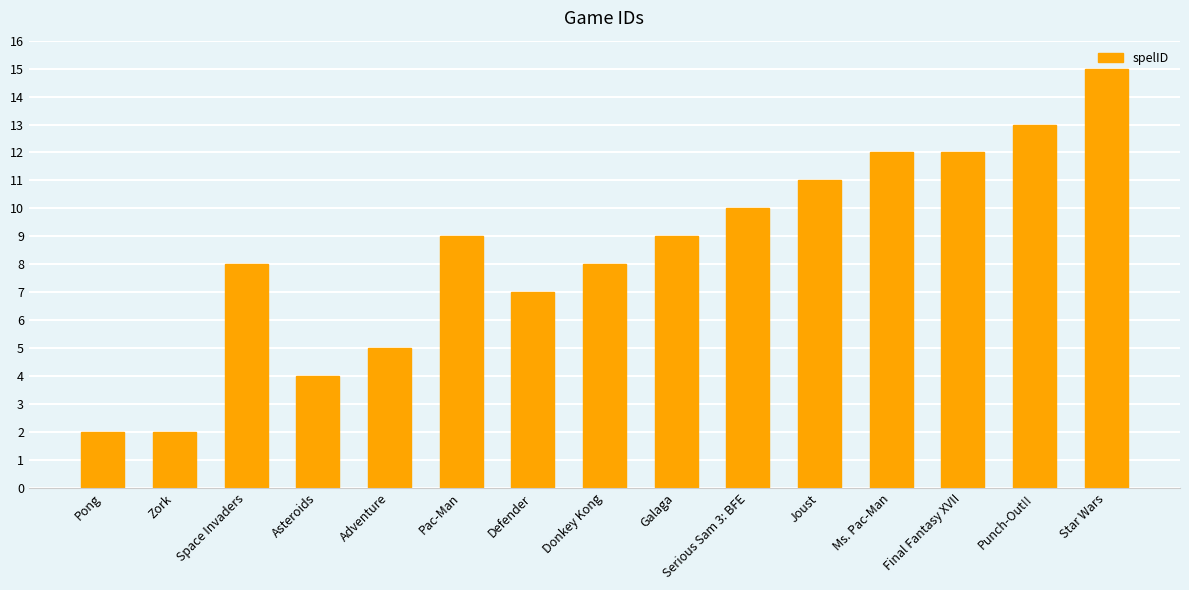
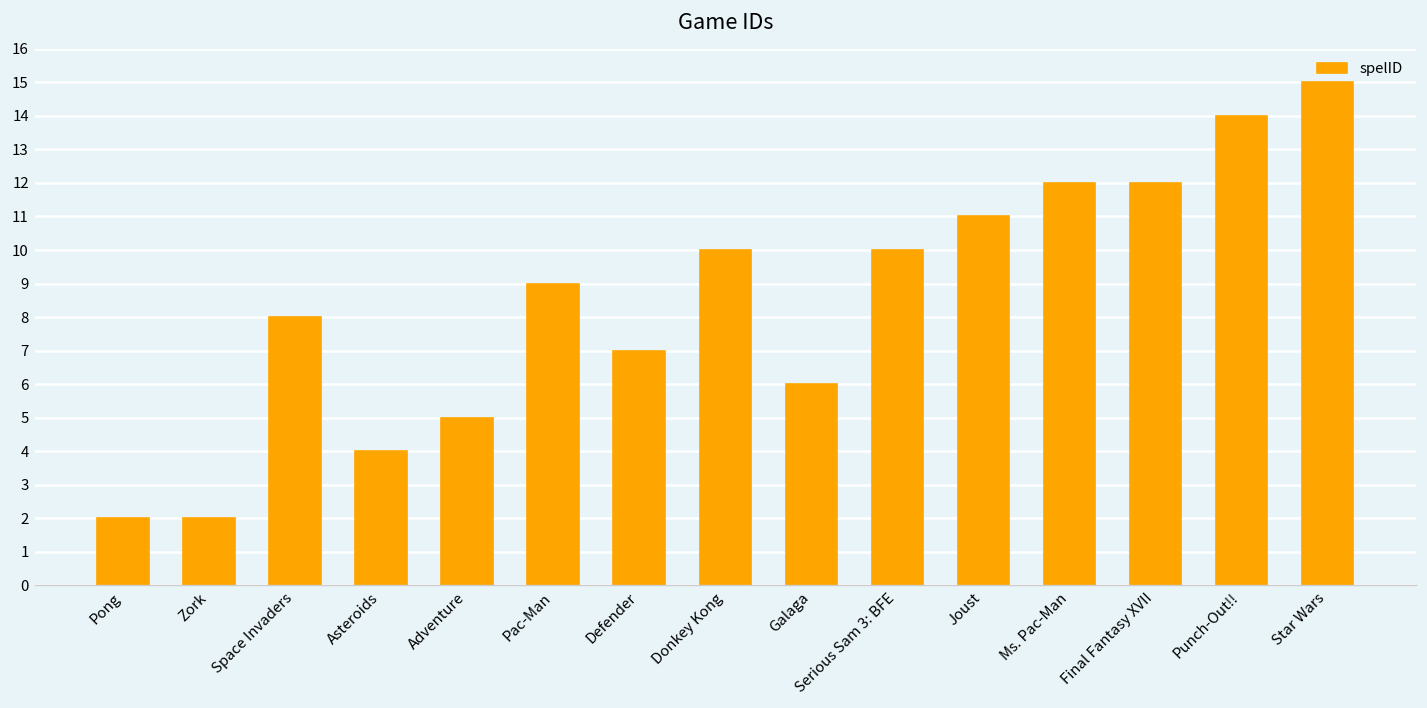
Donkey Kong: 8 -> 10
Galaga: 9 -> 6
Punch-Out!!: 13 -> 14
